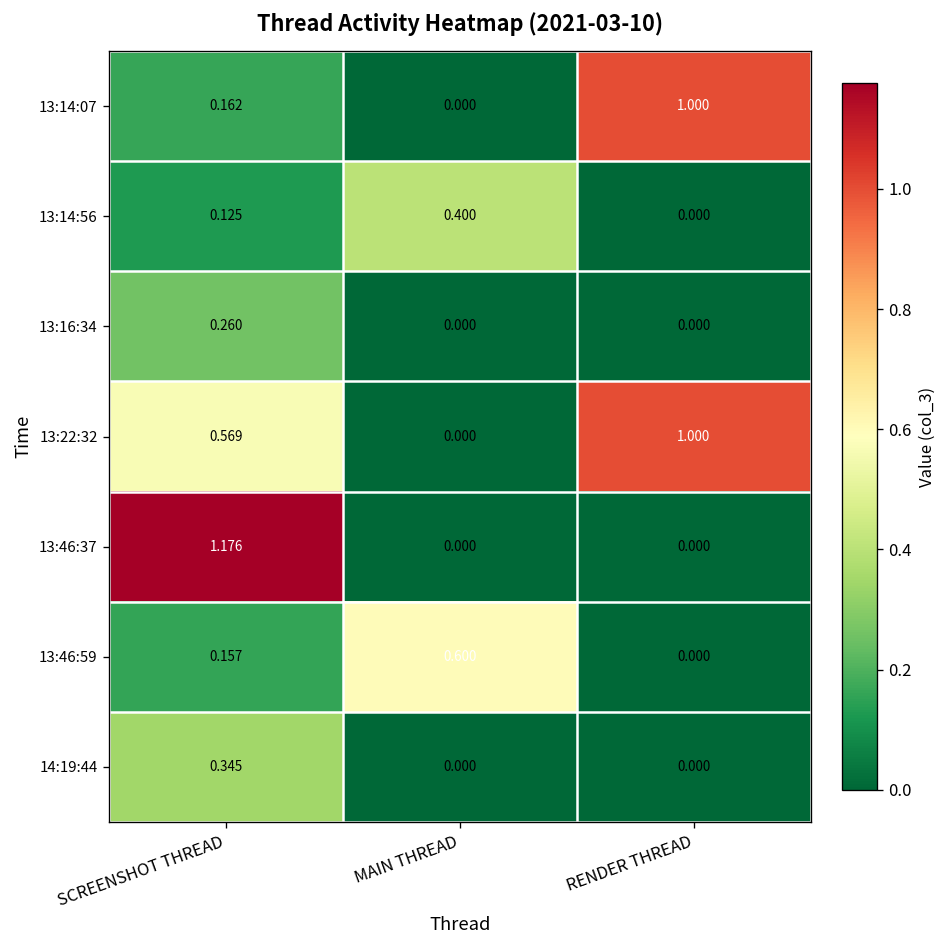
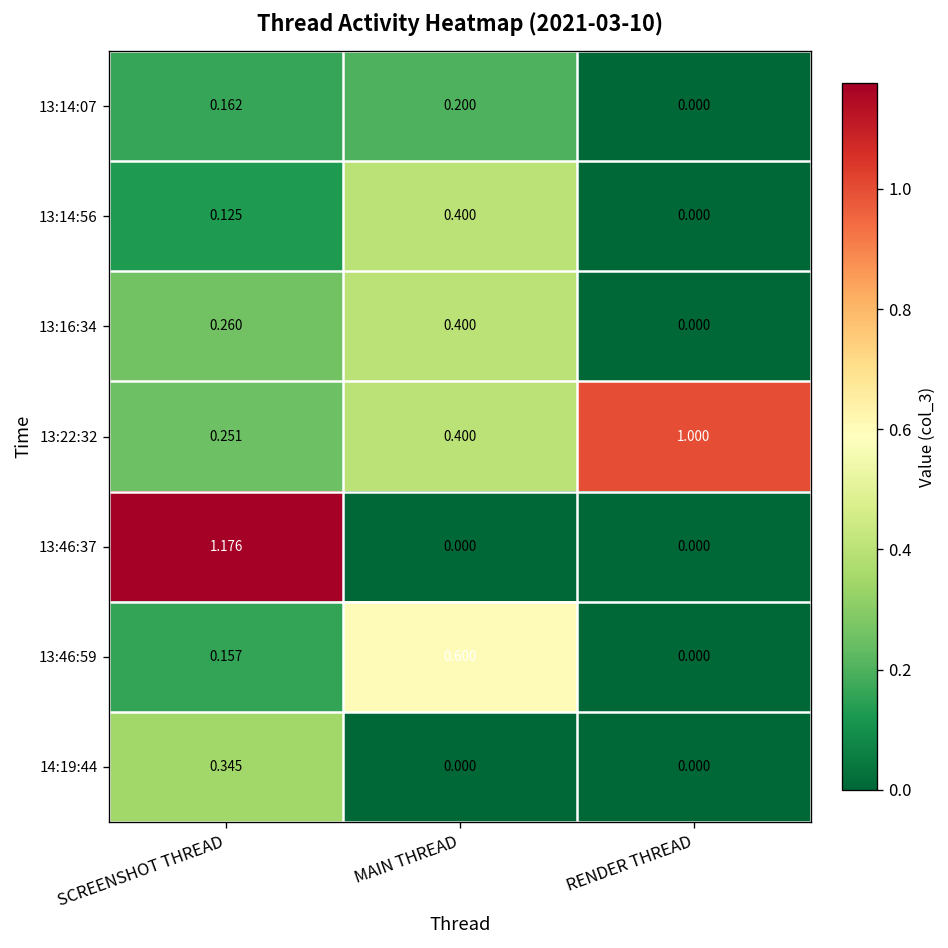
13:14:07, MAIN THREAD: 0.000 -> 0.200
13:14:07, RENDER THREAD: 1.000 -> 0.000
13:16:34, MAIN THREAD: 0.000 -> 0.400
13:22:32, SCREENSHOT THREAD: 0.569 -> 0.251
13:22:32, MAIN THREAD: 0.000 -> 0.400
